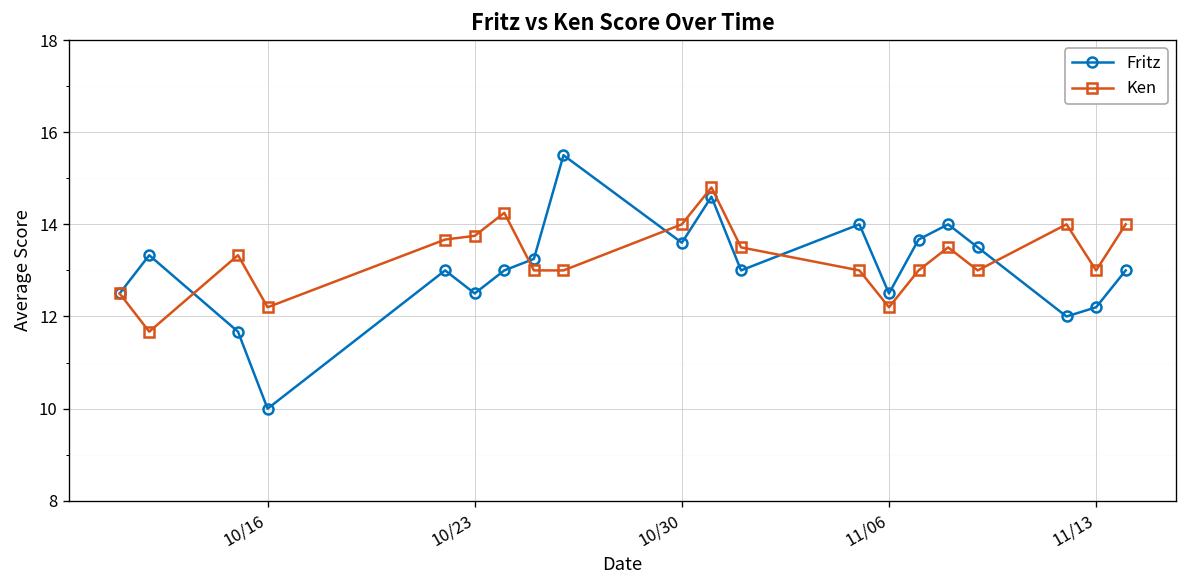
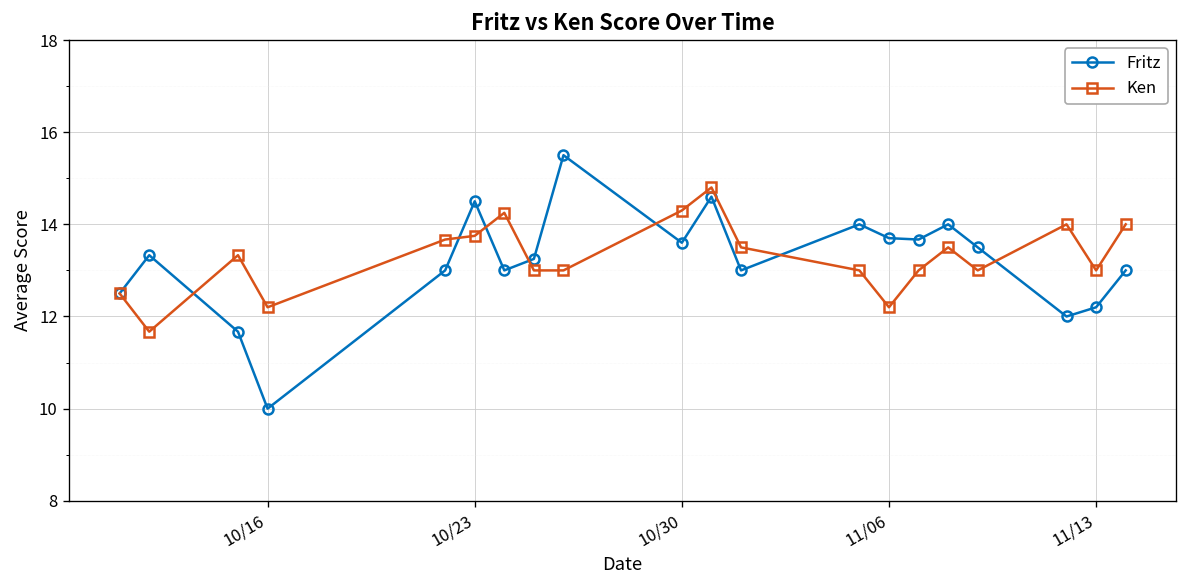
Fritz, 10/23: 12.5 -> 14.5
Ken, 10/30: 14.0 -> 14.3
Fritz, 11/06: 12.5 -> 13.7
